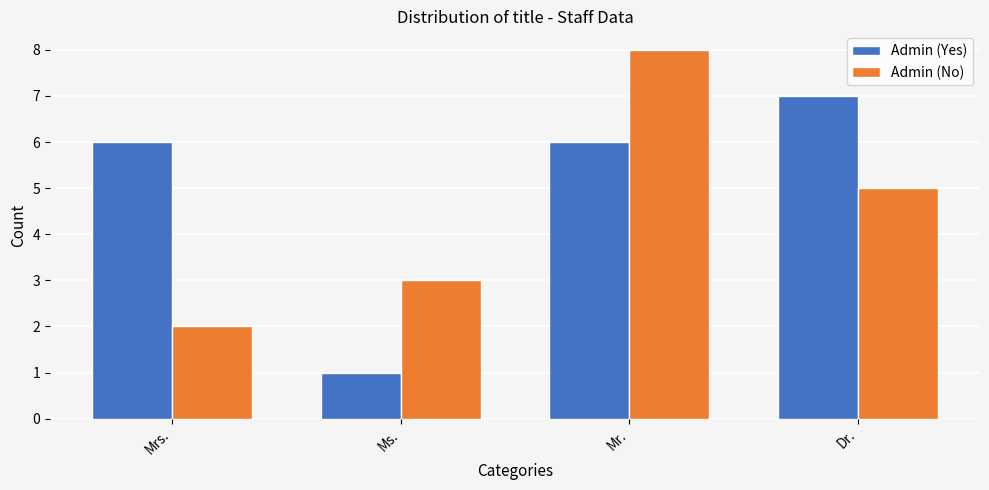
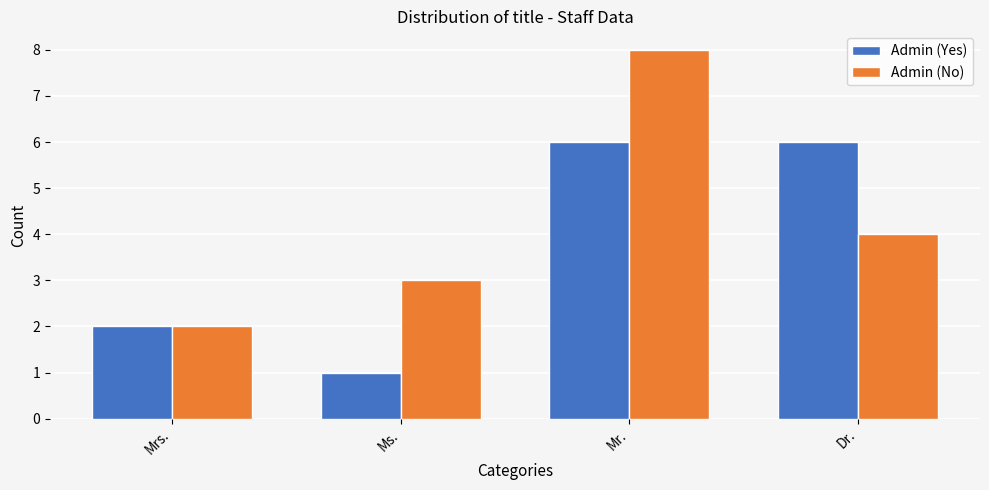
Admin (Yes), Mrs.: 6 -> 2
Admin (Yes), Dr.: 7 -> 6
Admin (No), Dr.: 5 -> 4
